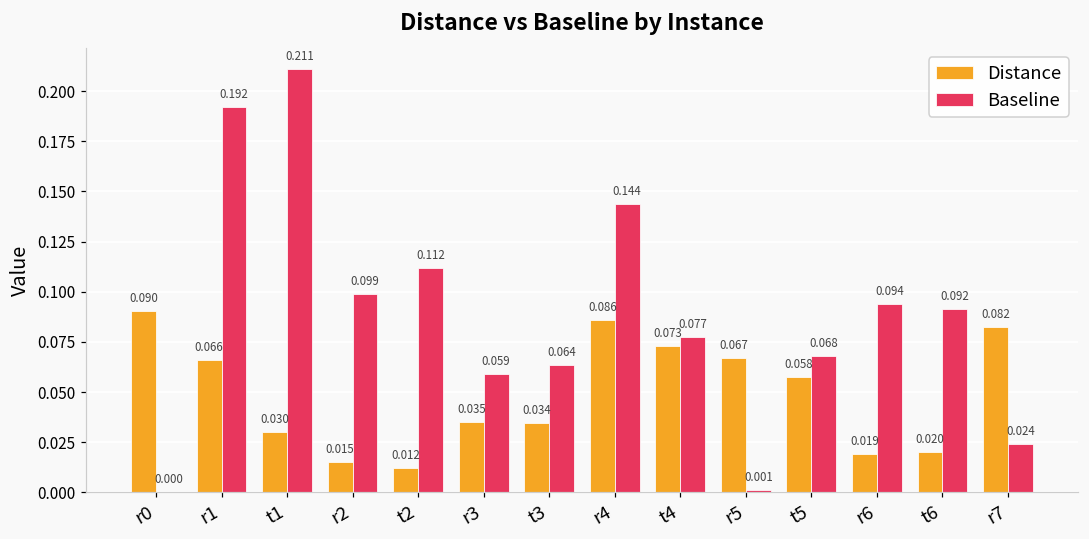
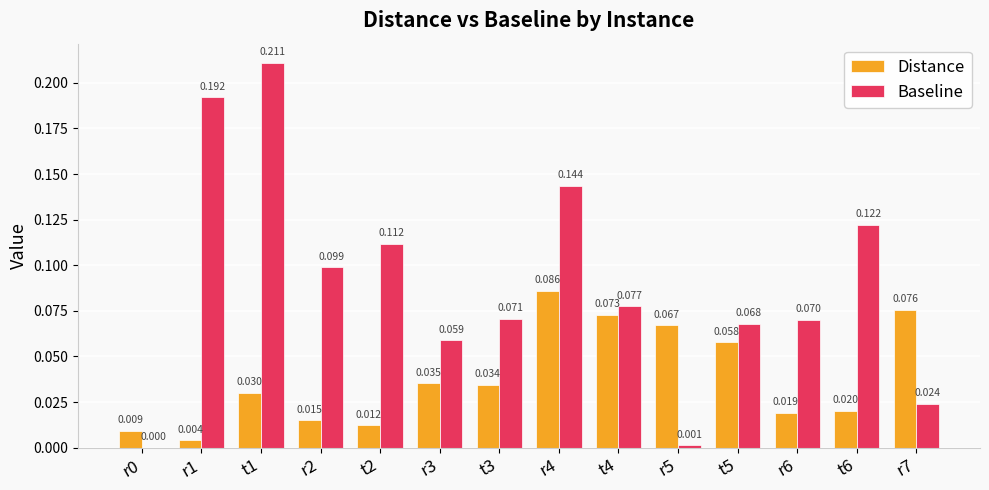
Distance, r0: 0.090 -> 0.009
Distance, r1: 0.066 -> 0.004
Baseline, t3: 0.064 -> 0.071
Baseline, r6: 0.094 -> 0.070
Baseline, t6: 0.092 -> 0.122
Distance, r7: 0.082 -> 0.076
